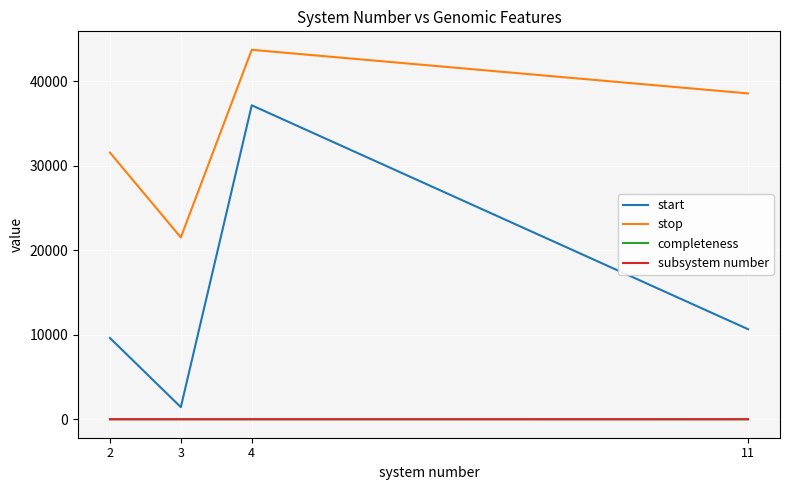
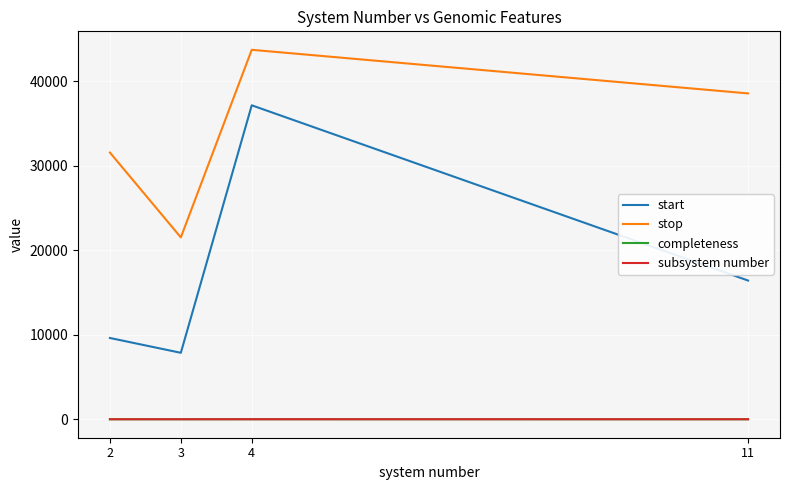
start, 3: 1000 -> 8000
start, 11: 11000 -> 16000
